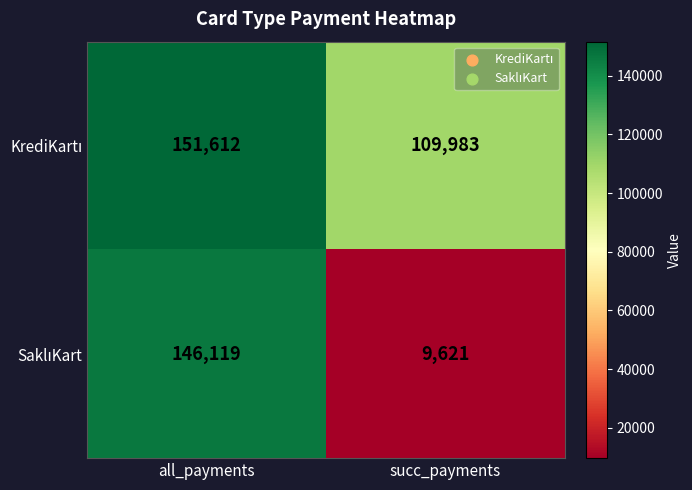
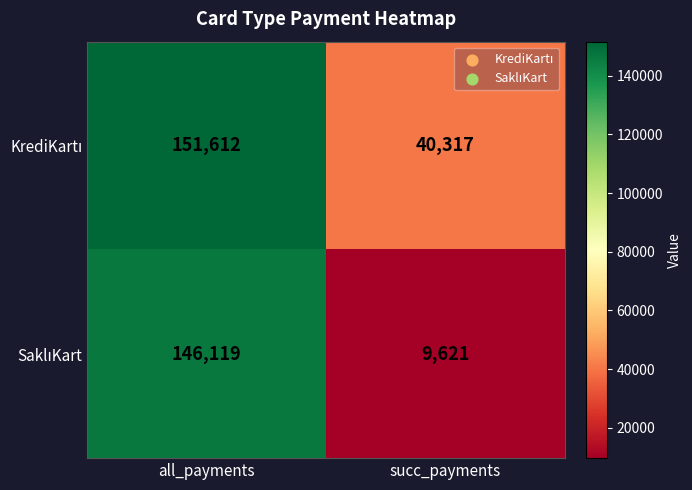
KrediKartı, succ_payments: 109,983 -> 40,317
